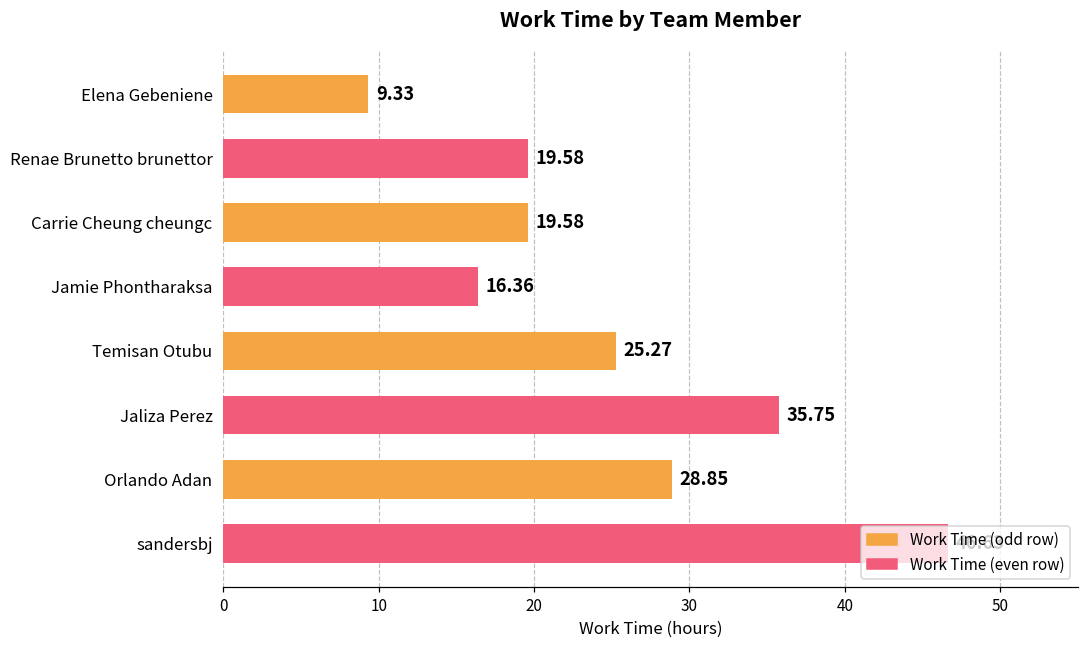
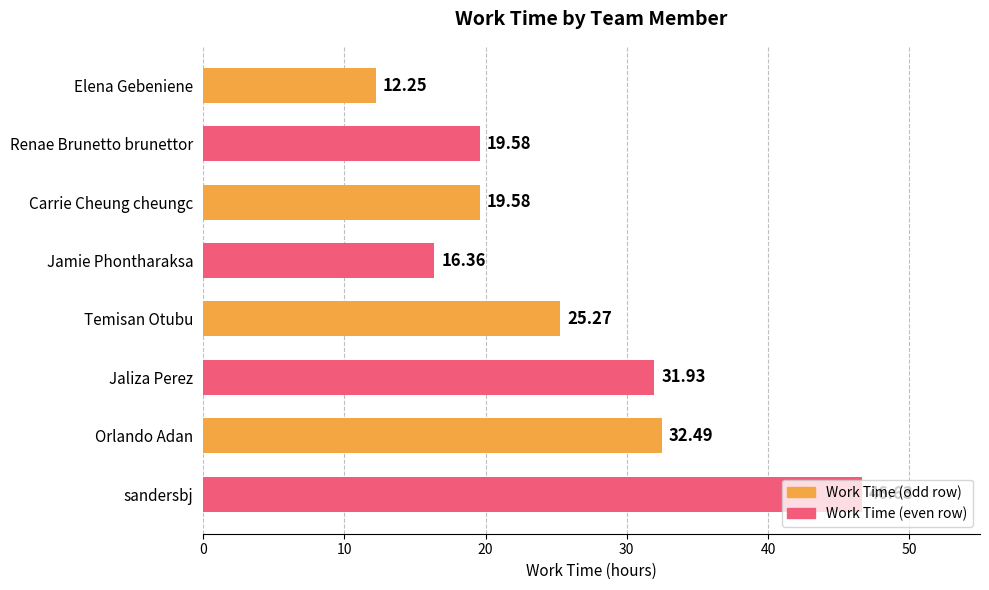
Elena Gebeniene: 9.33 -> 12.25
Jaliza Perez: 35.75 -> 31.93
Orlando Adan: 28.85 -> 32.49
